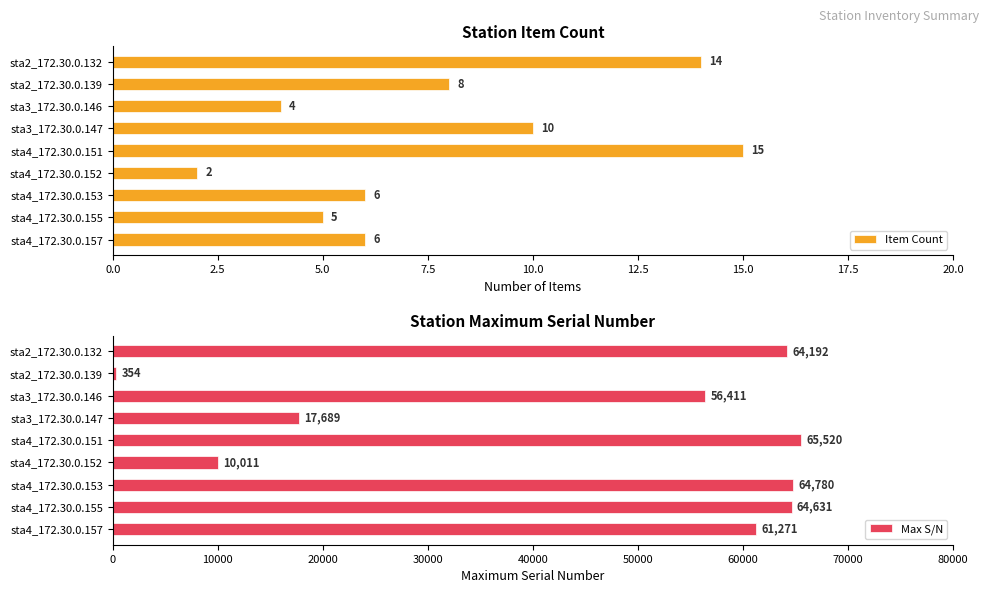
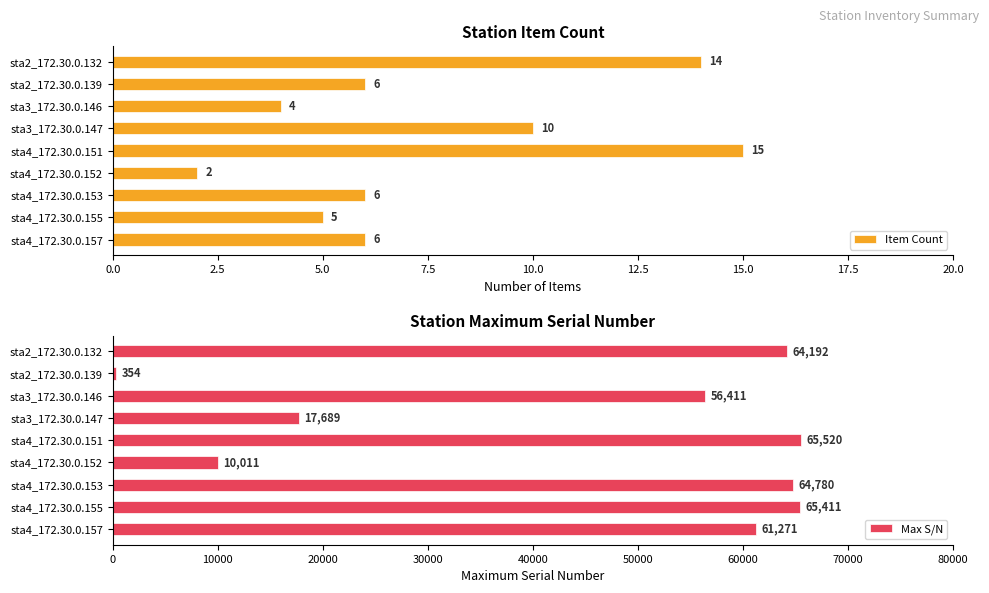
Station Item Count, sta2_172.30.0.139: 8 -> 6
Station Maximum Serial Number, sta4_172.30.0.155: 64,631 -> 65,411
